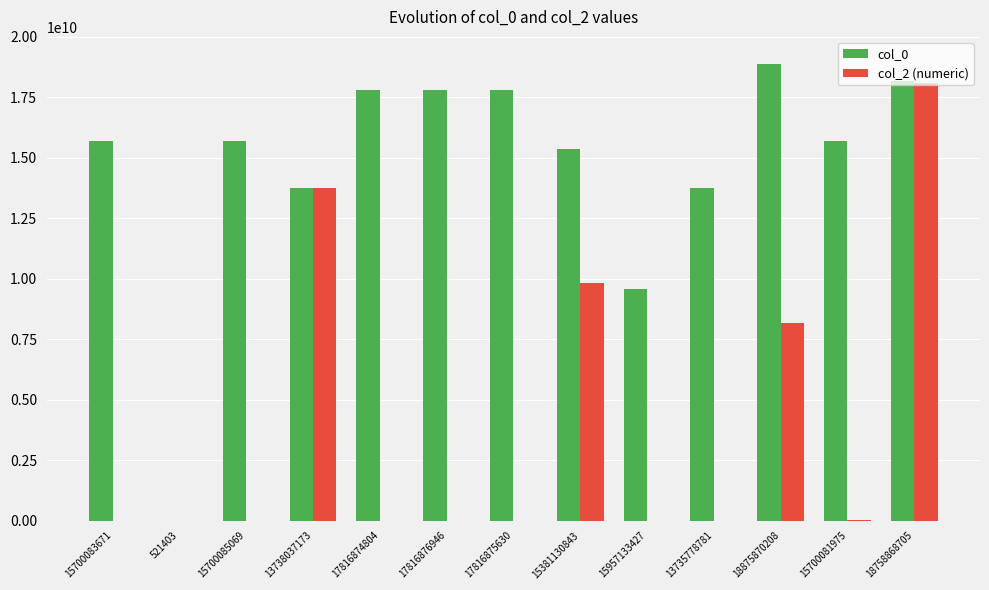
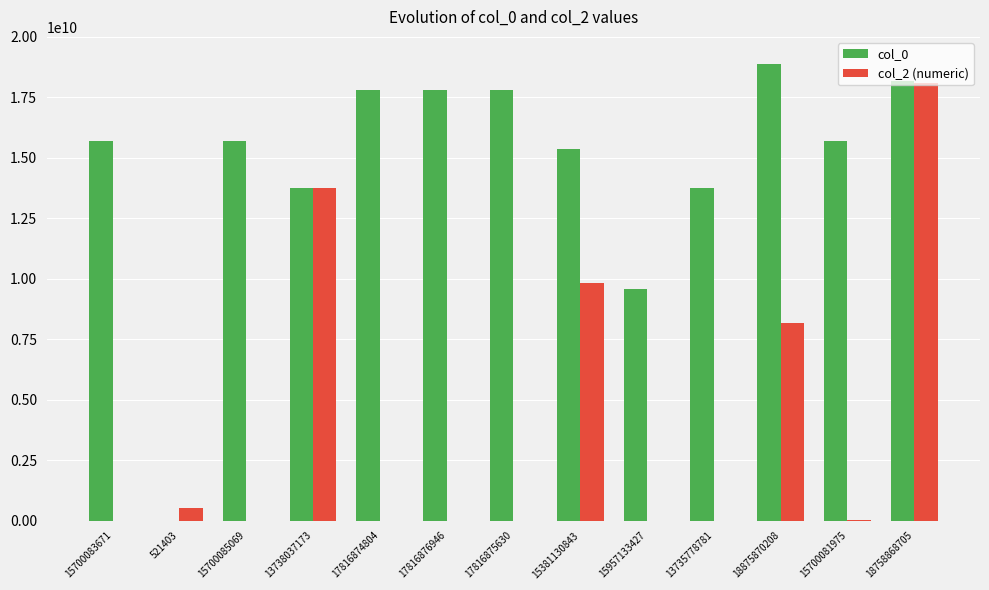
col_2 (numeric), 521403: 0 -> 500000000
